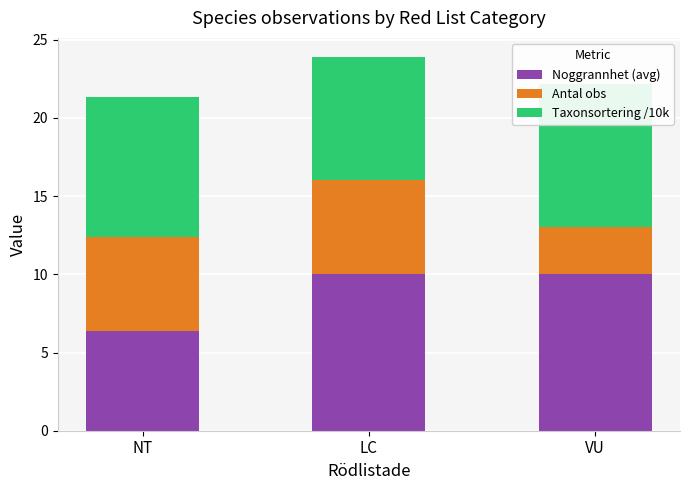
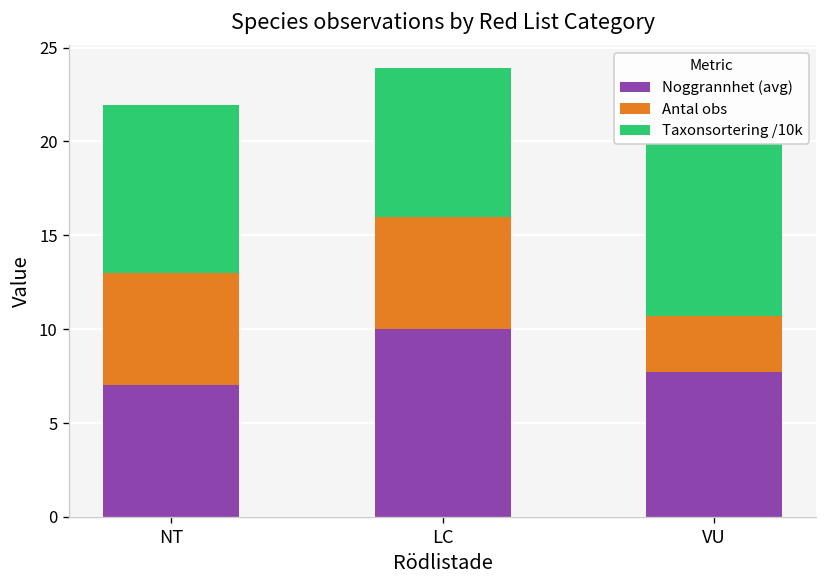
Noggrannhet (avg), NT: 6.4 -> 7.0
Noggrannhet (avg), VU: 10.0 -> 7.7
